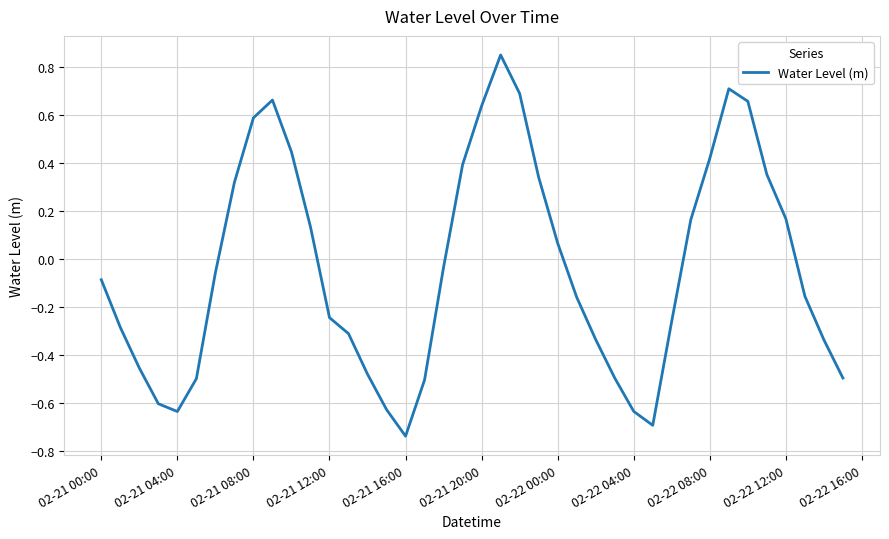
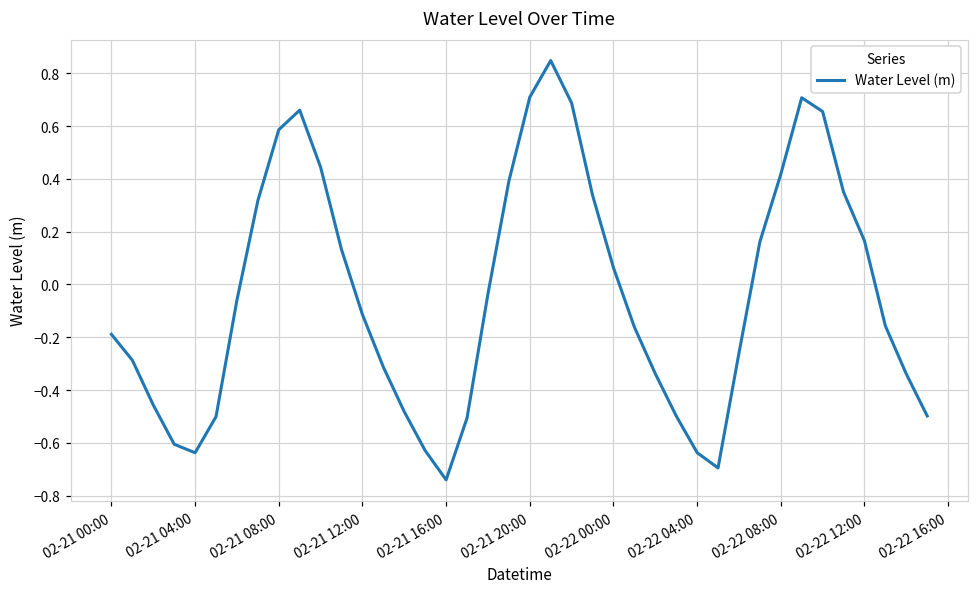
02-21 00:00: -0.09 -> -0.19
02-21 12:00: -0.25 -> -0.11
02-21 20:00: 0.64 -> 0.71
